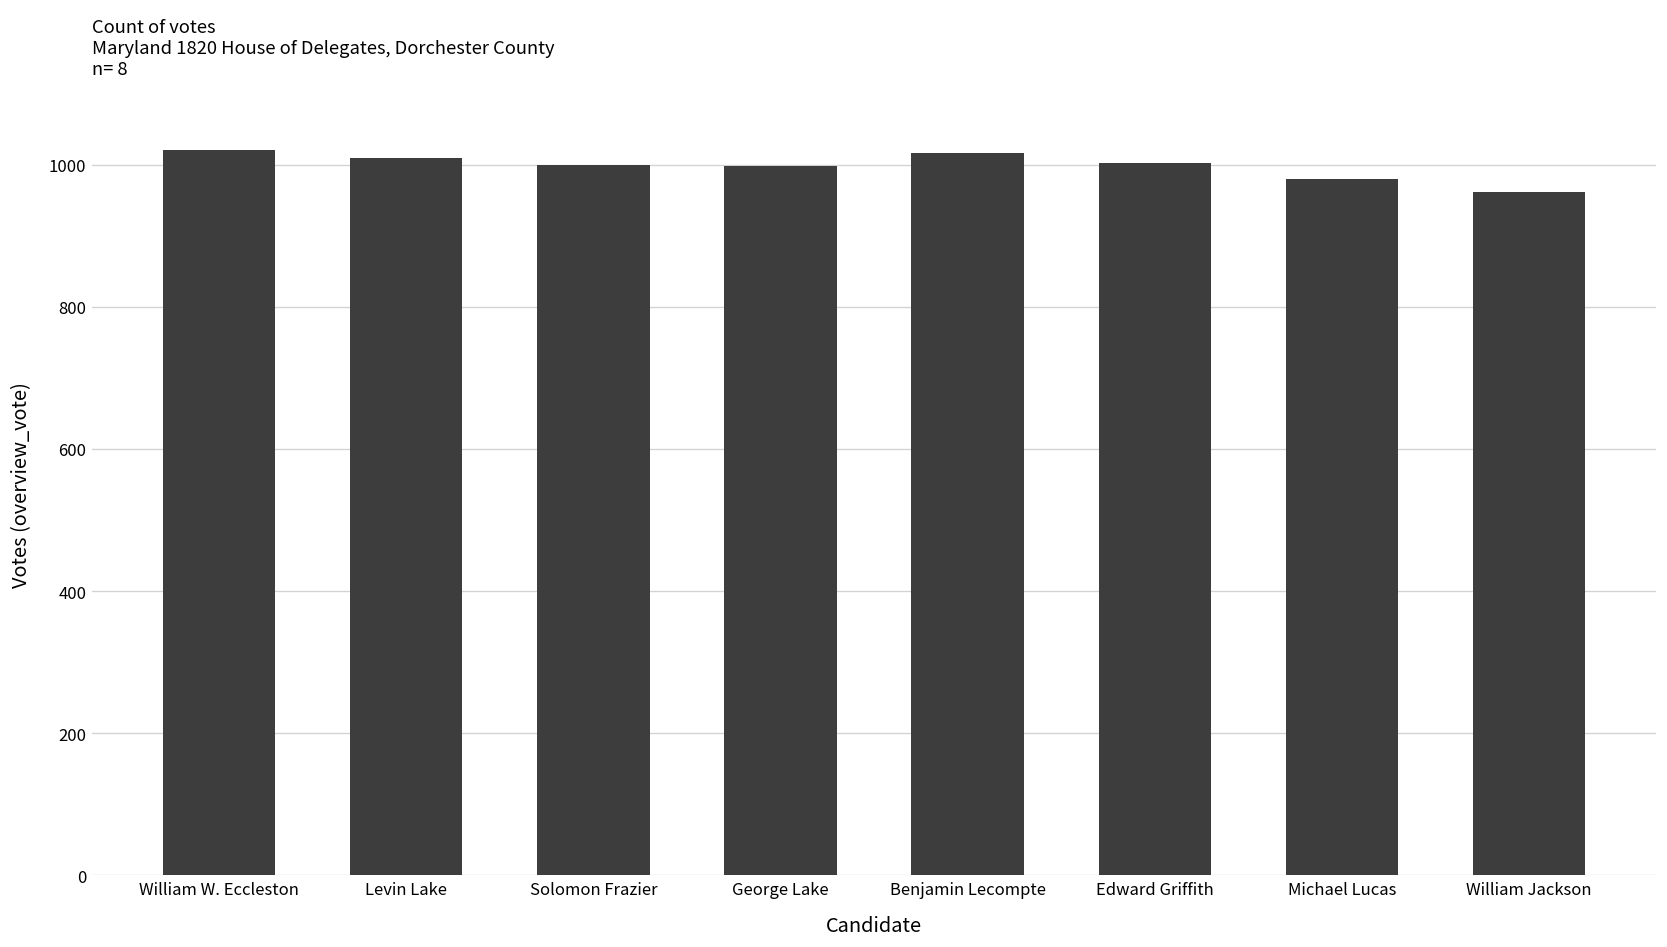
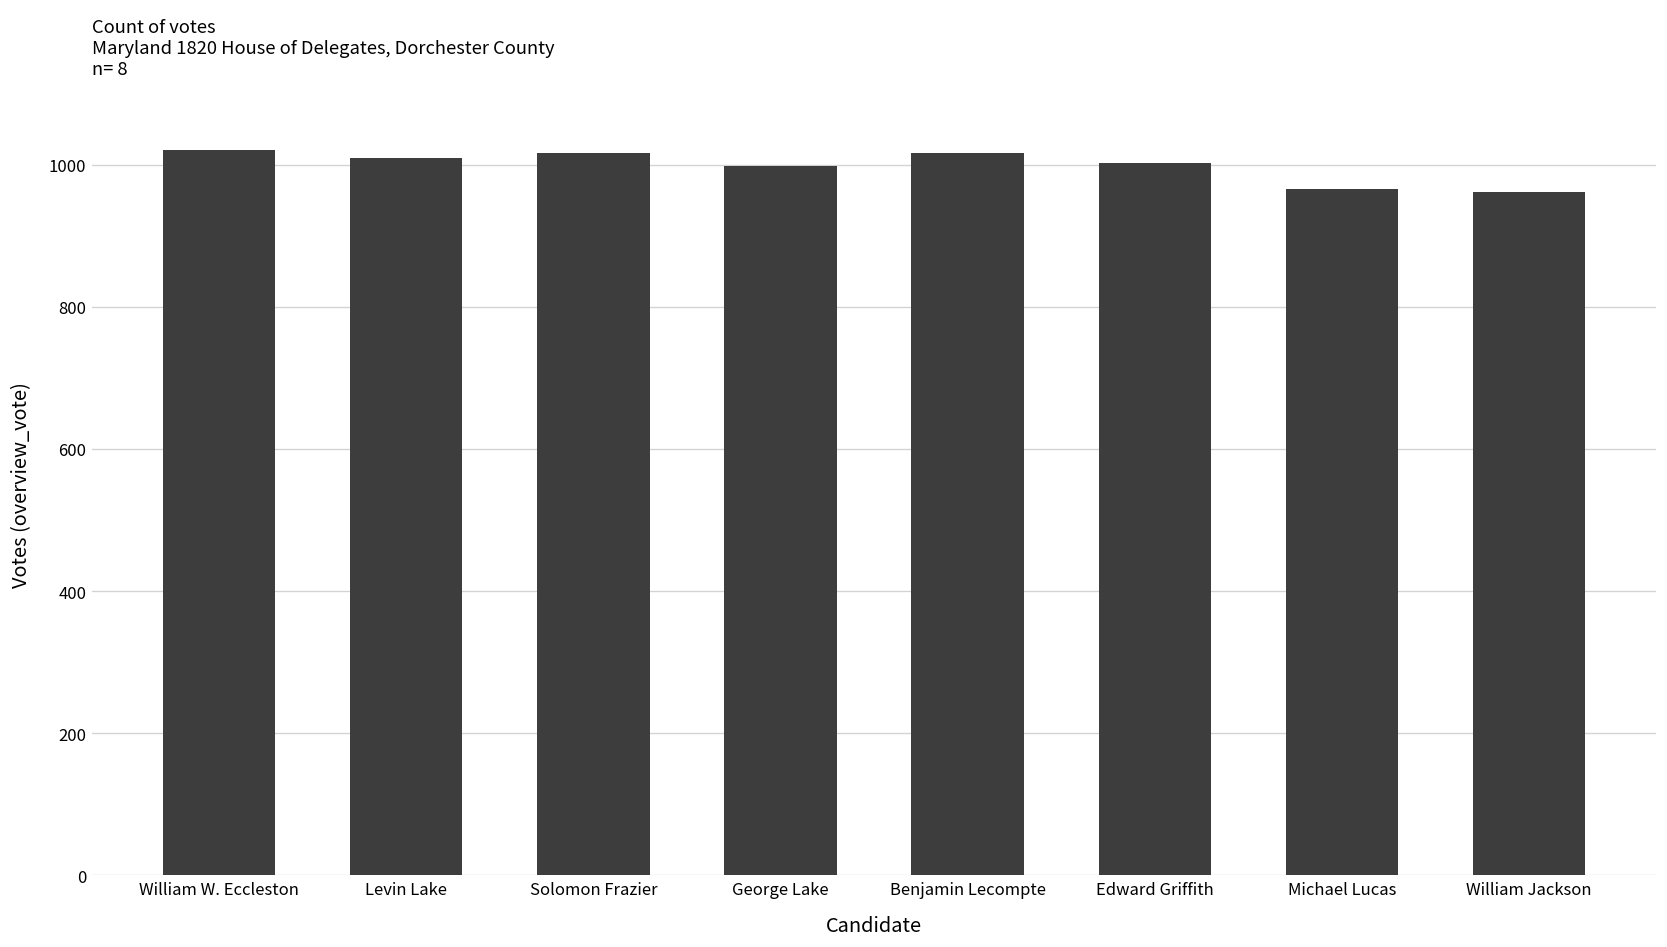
Solomon Frazier: 1000 -> 1020
Michael Lucas: 980 -> 970
